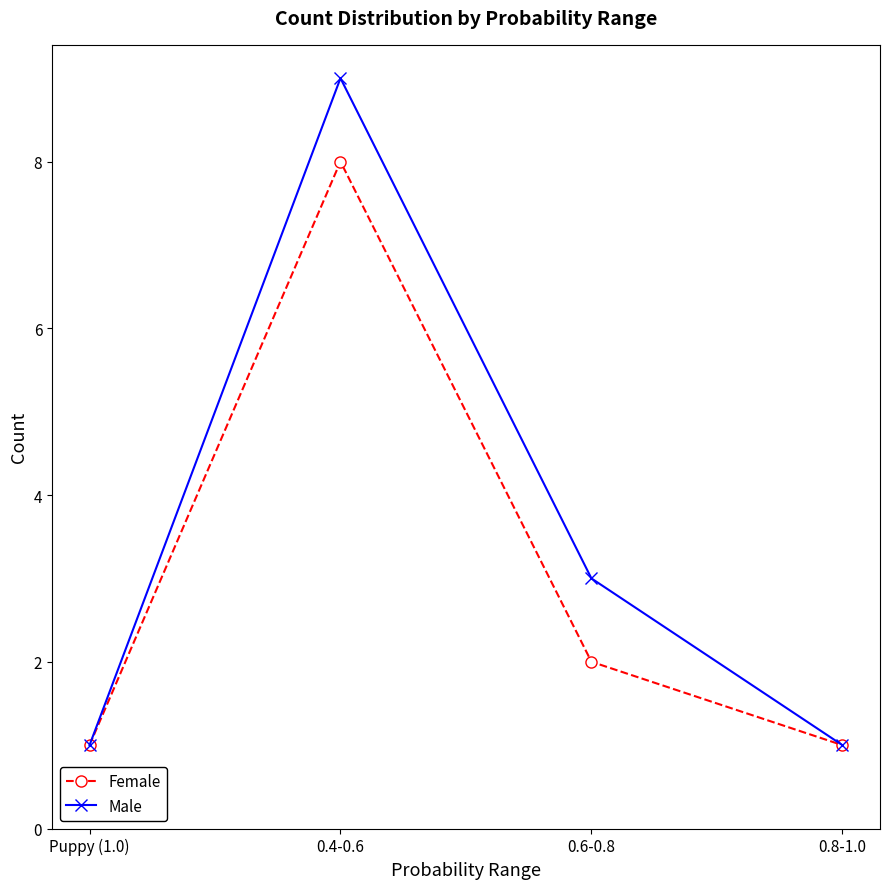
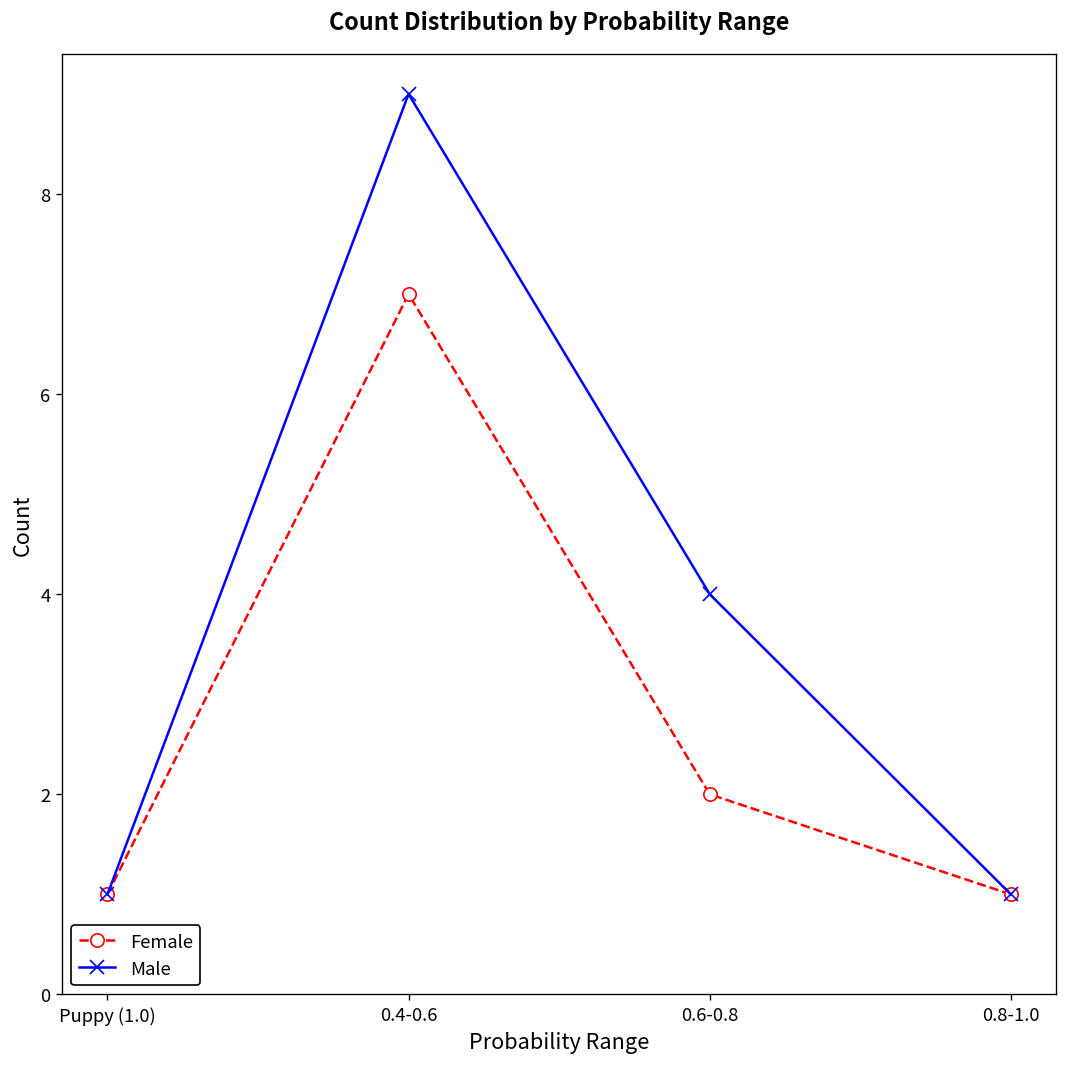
Female, 0.4-0.6: 8 -> 7
Male, 0.6-0.8: 3 -> 4
